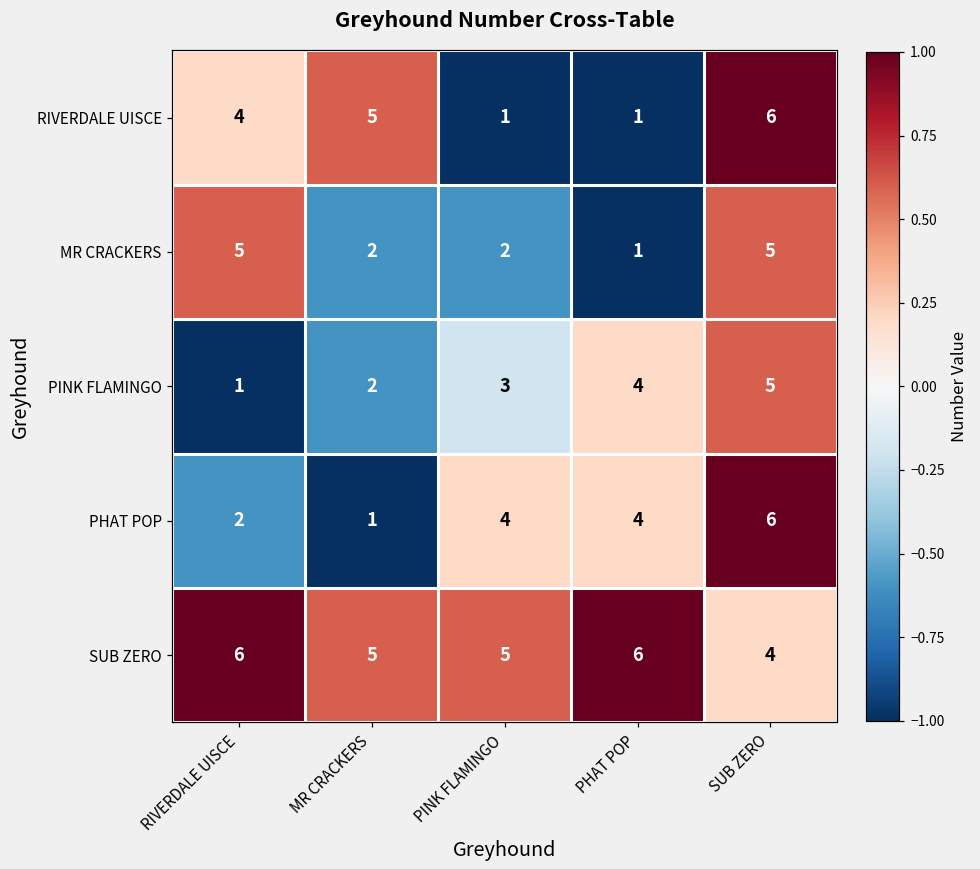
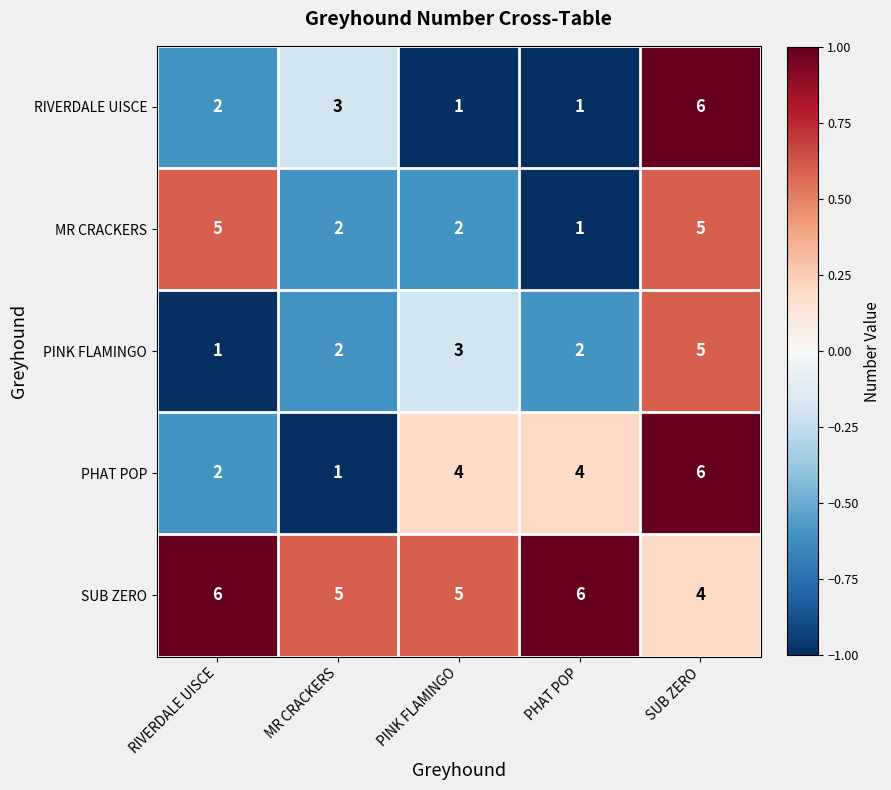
RIVERDALE UISCE, RIVERDALE UISCE: 4 -> 2
RIVERDALE UISCE, MR CRACKERS: 5 -> 3
PINK FLAMINGO, PHAT POP: 4 -> 2
